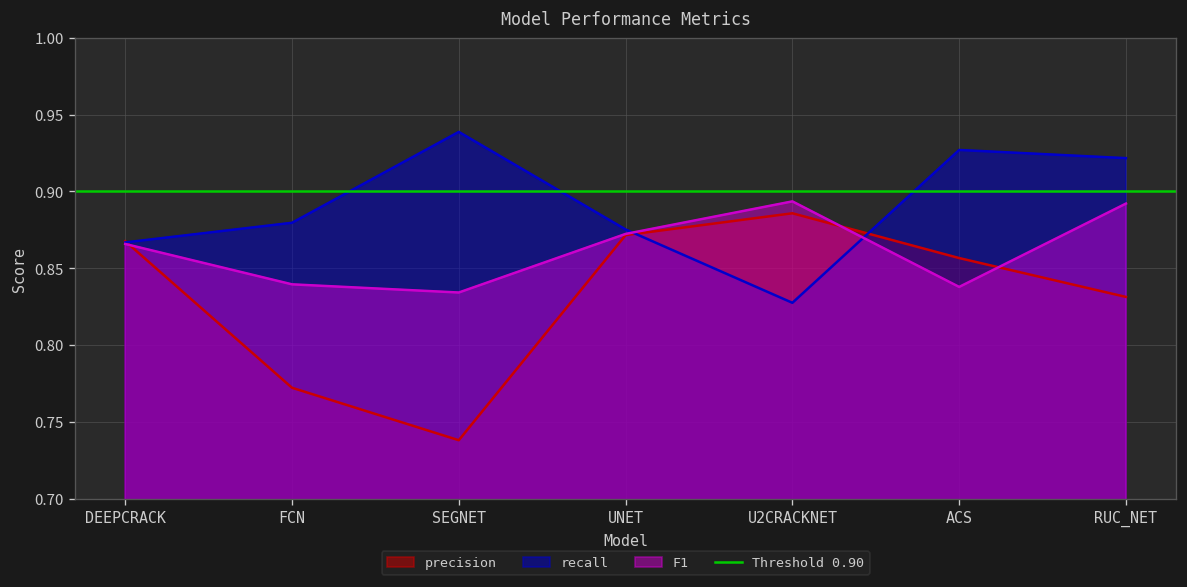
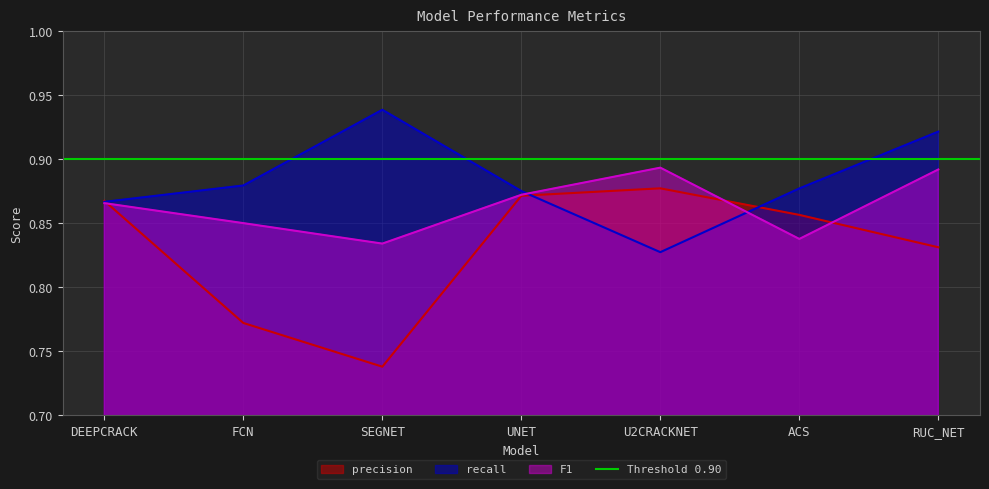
F1, FCN: 0.840 -> 0.850
precision, U2CRACKNET: 0.886 -> 0.877
recall, ACS: 0.927 -> 0.877
